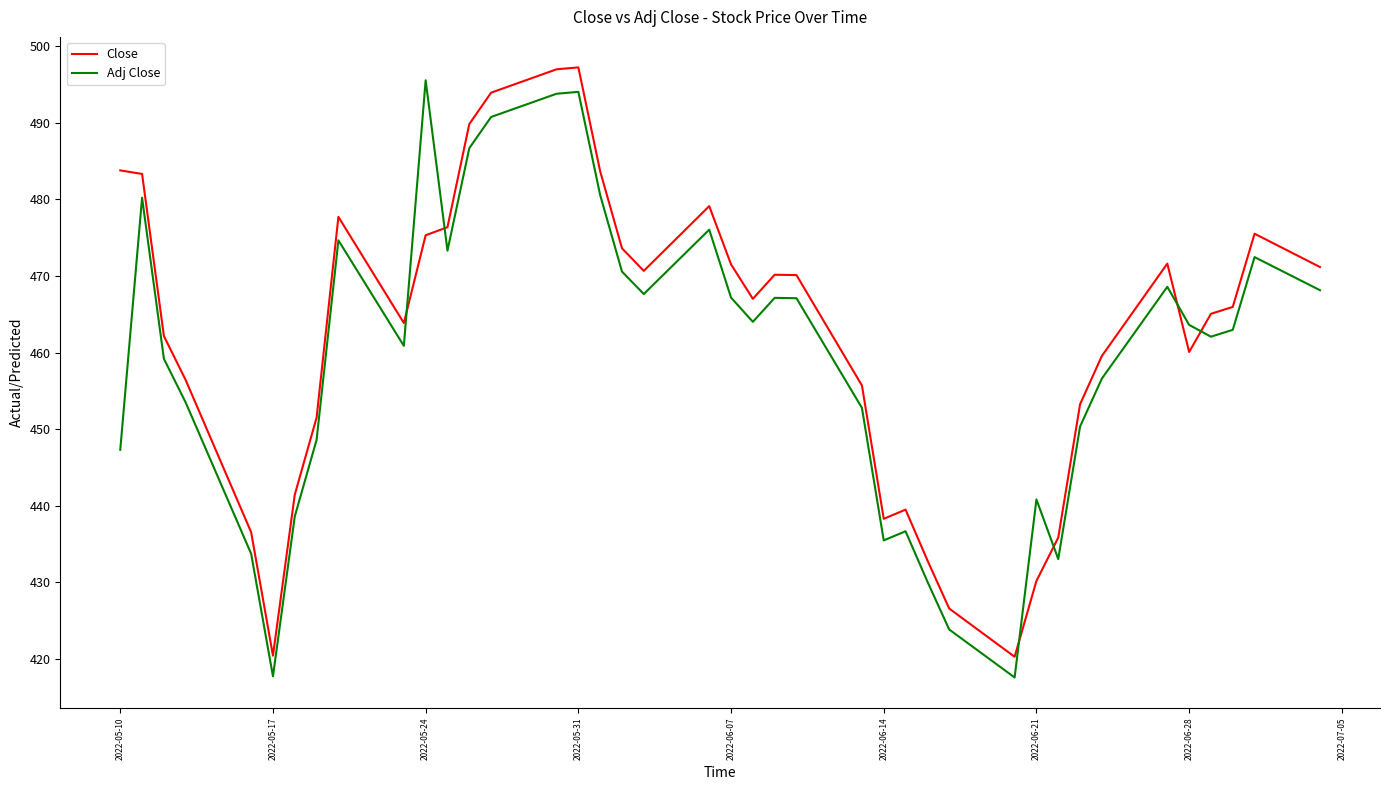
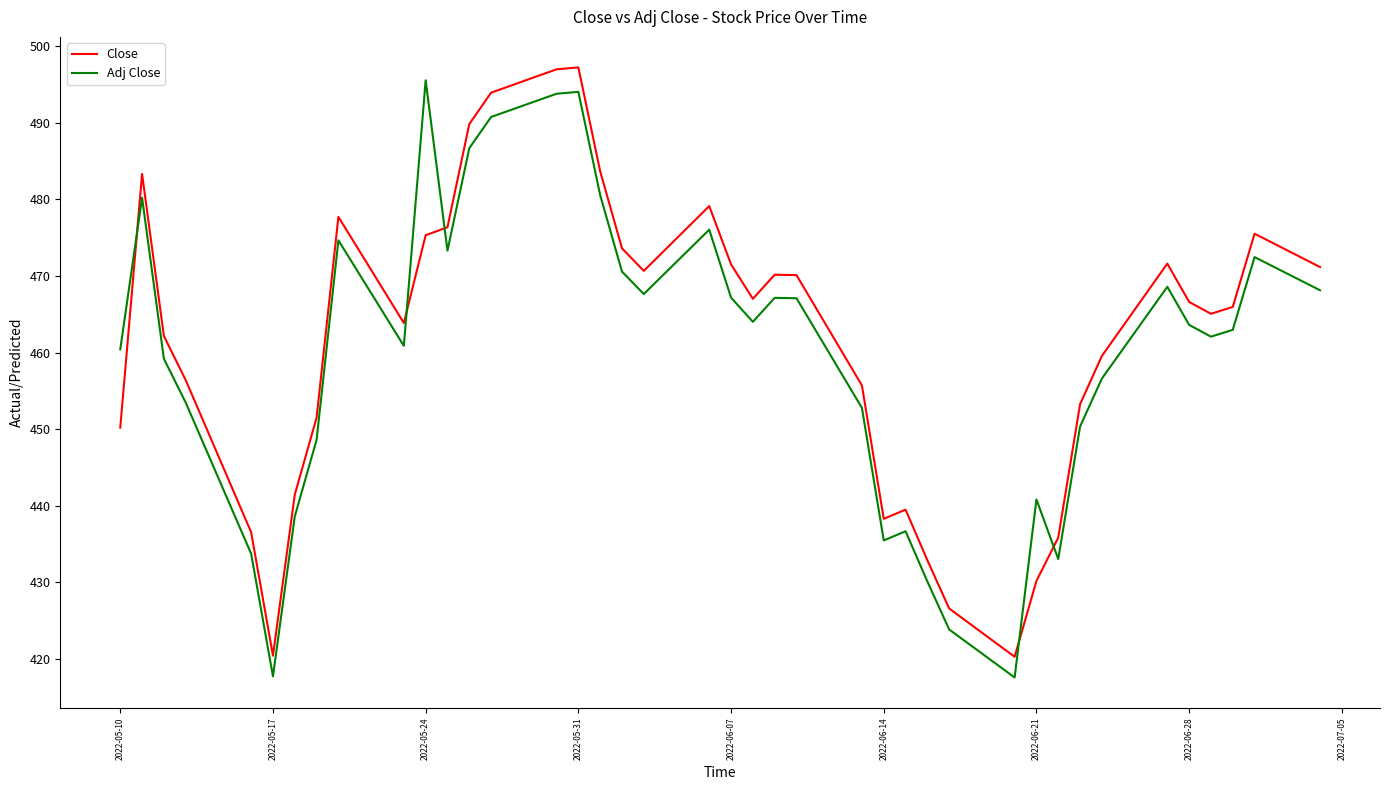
Close, 2022-05-10: 484 -> 450
Adj Close, 2022-05-10: 447 -> 460
Close, 2022-06-28: 460 -> 467
